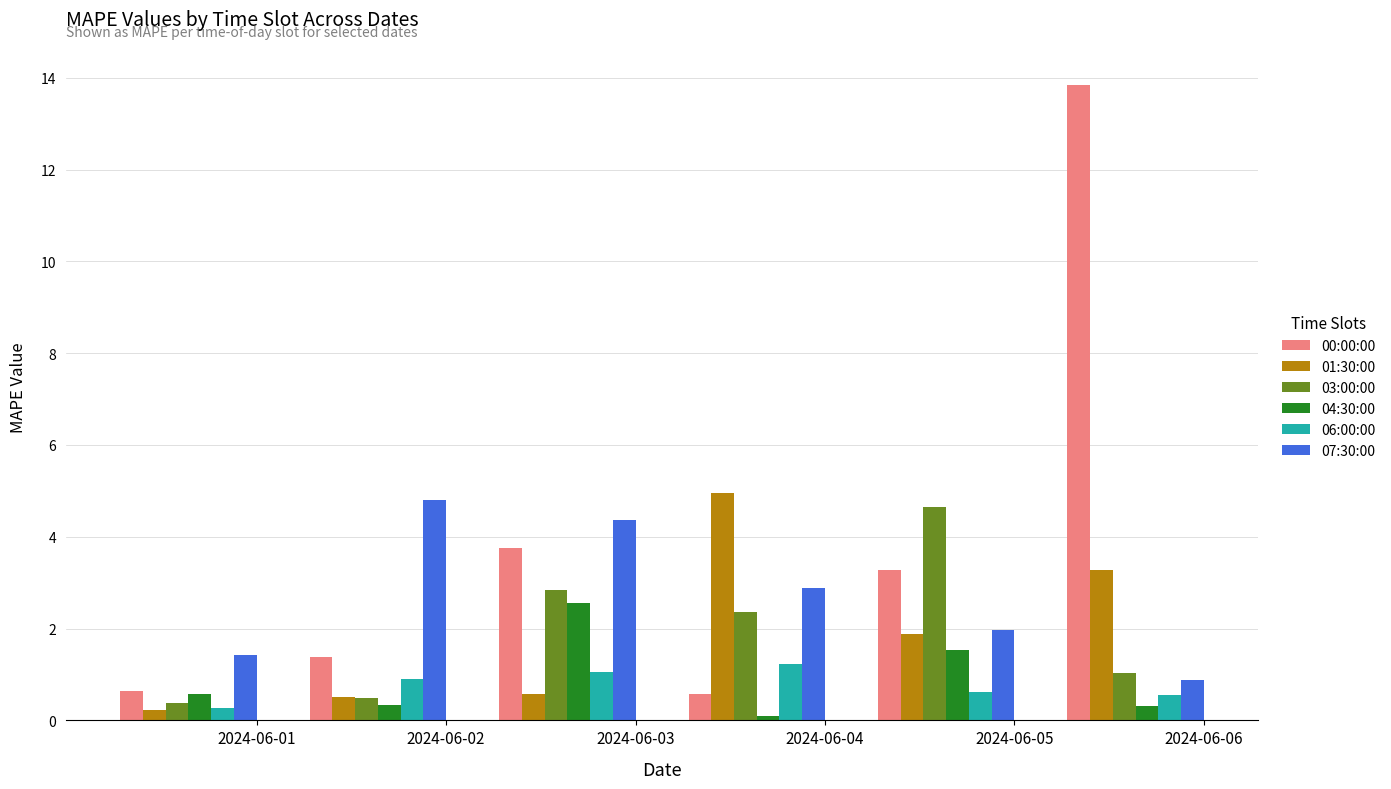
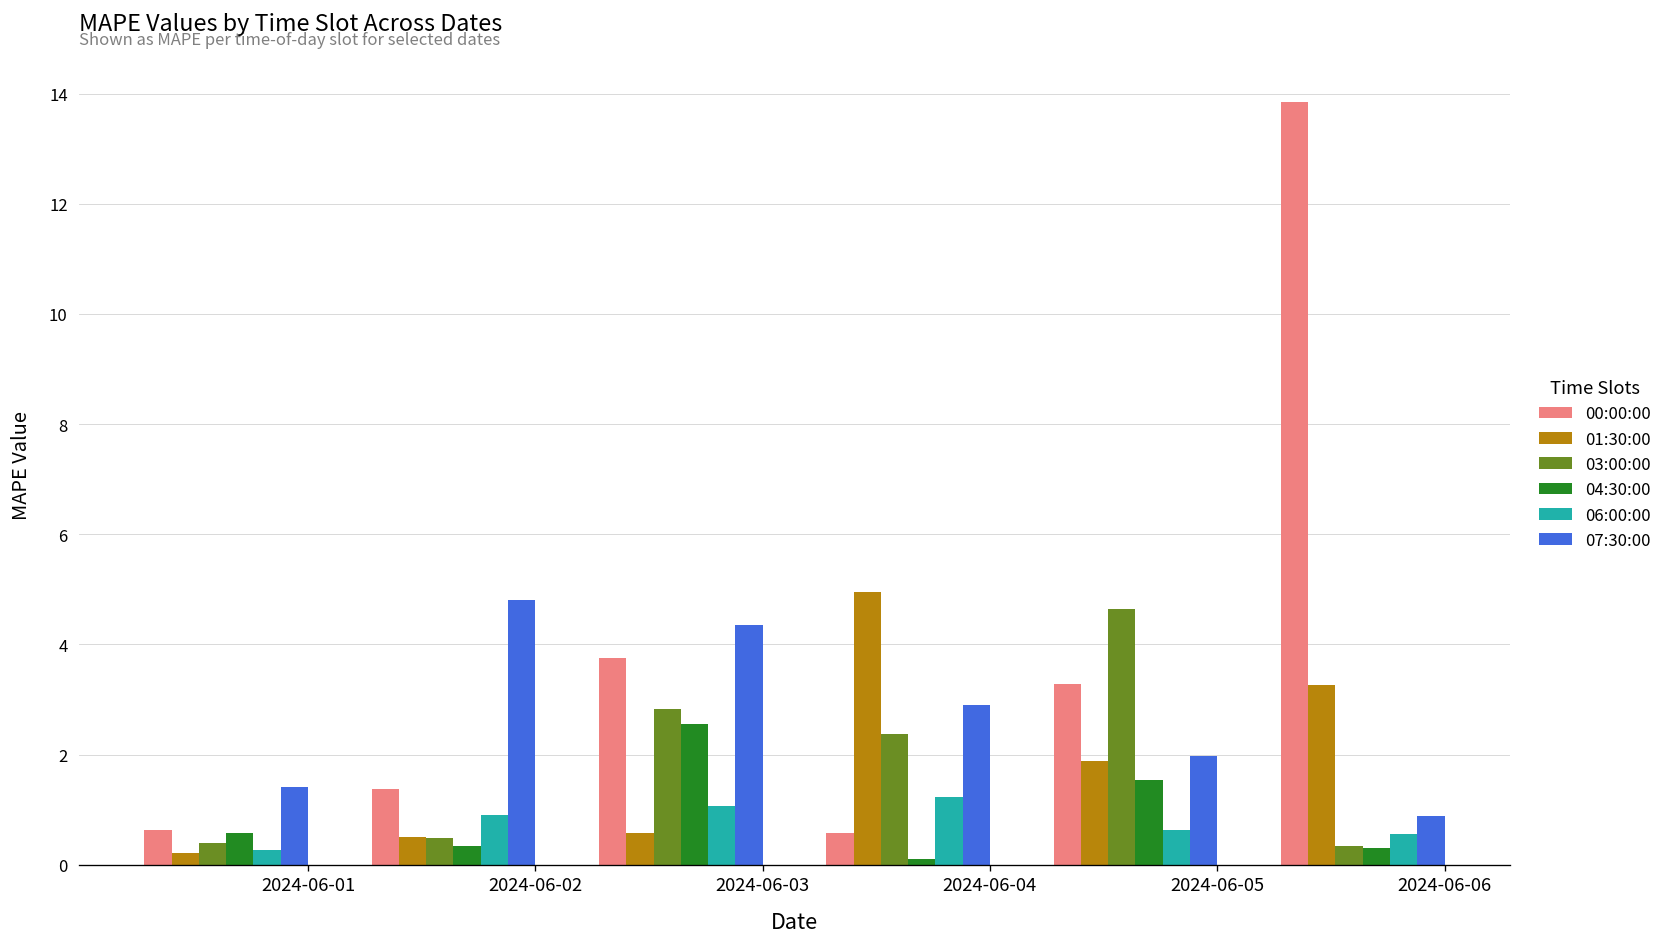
03:00:00, 2024-06-06: 1.0 -> 0.3
